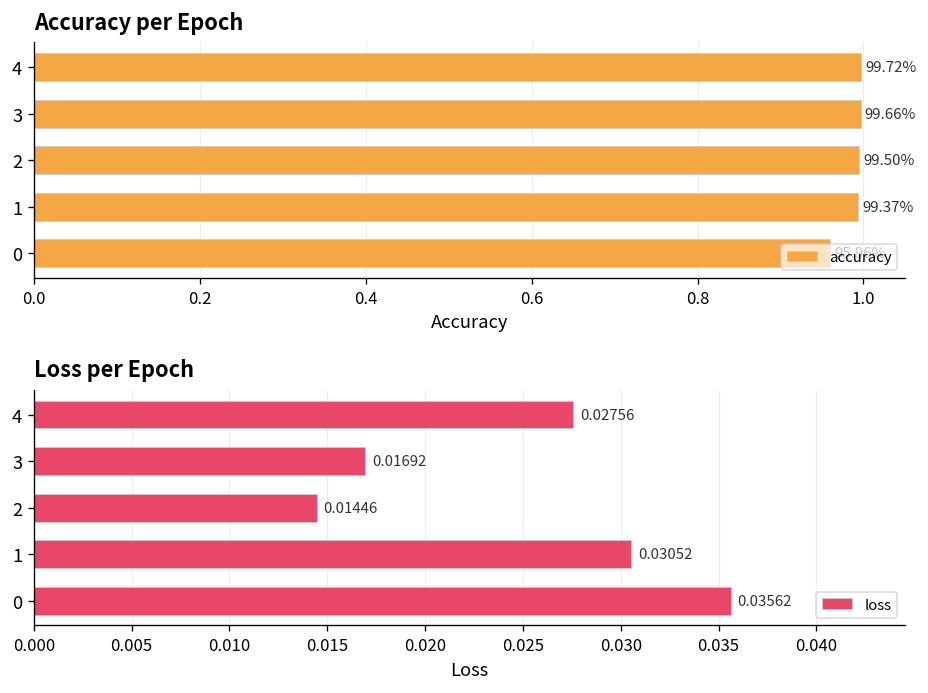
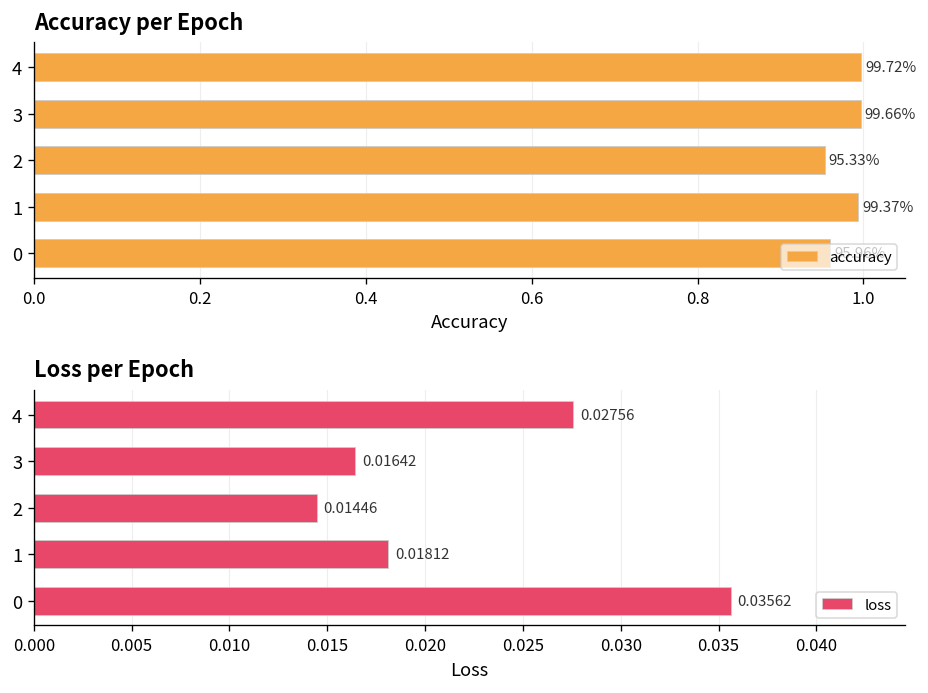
Accuracy per Epoch, 2: 99.50% -> 95.33%
Loss per Epoch, 3: 0.01692 -> 0.01642
Loss per Epoch, 1: 0.03052 -> 0.01812
